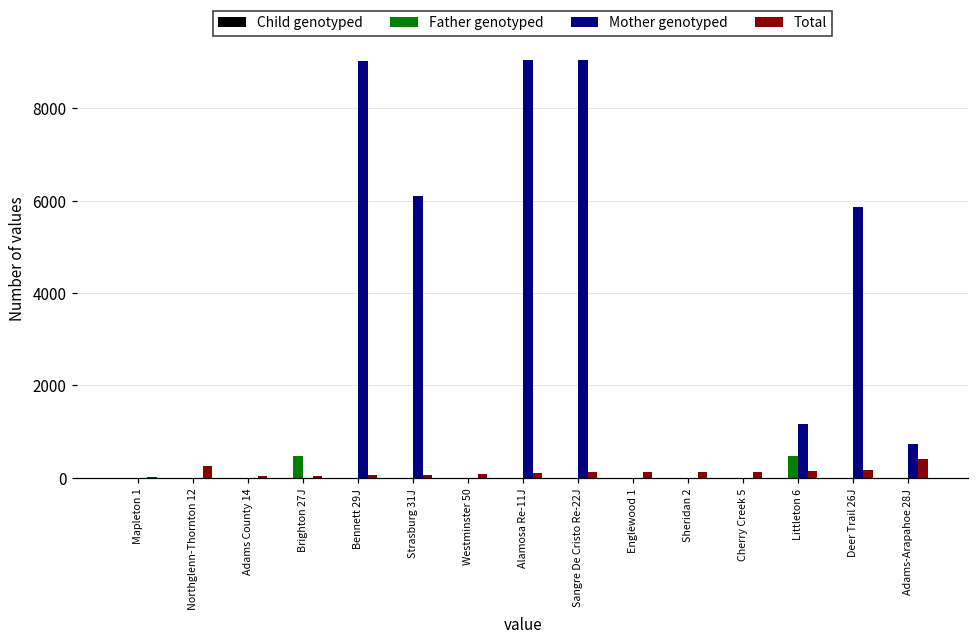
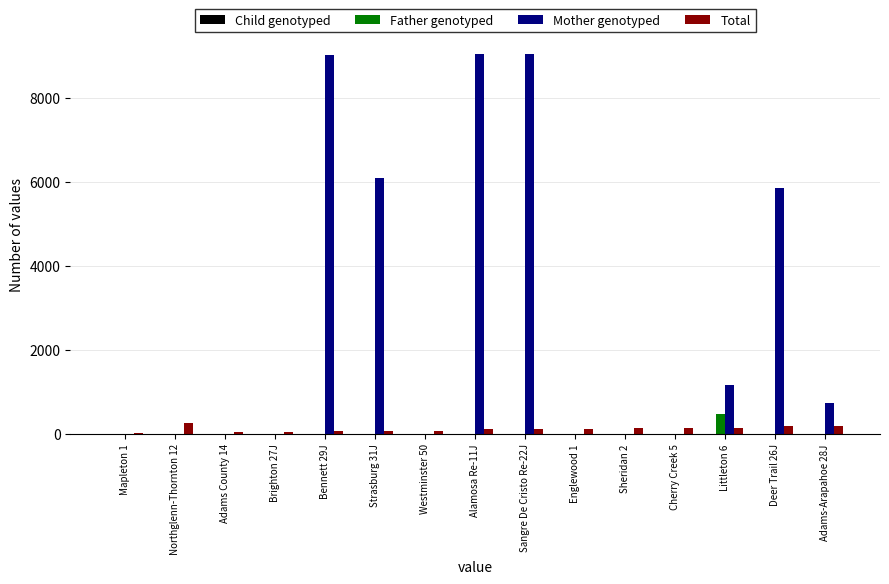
Father genotyped, Brighton 27J: 500 -> 0
Total, Adams-Arapahoe 28J: 400 -> 200
